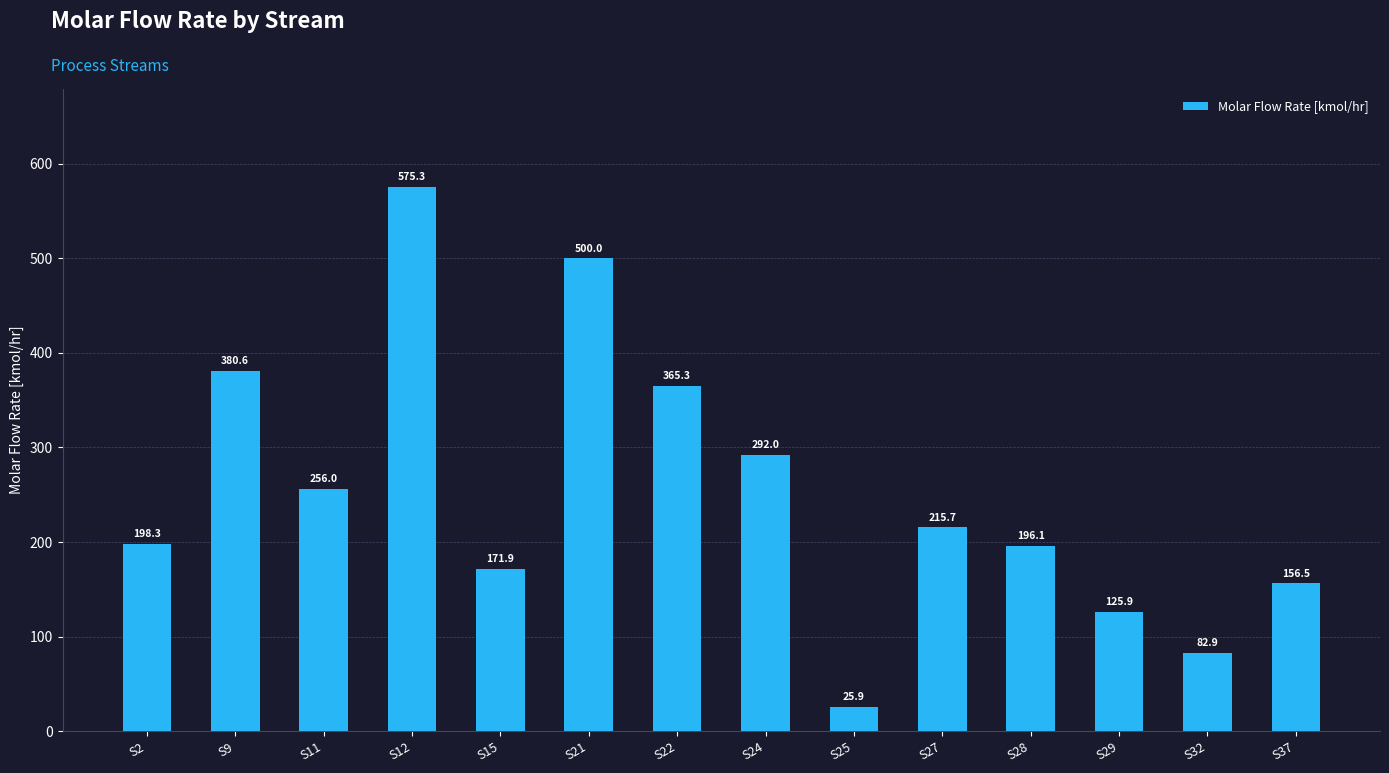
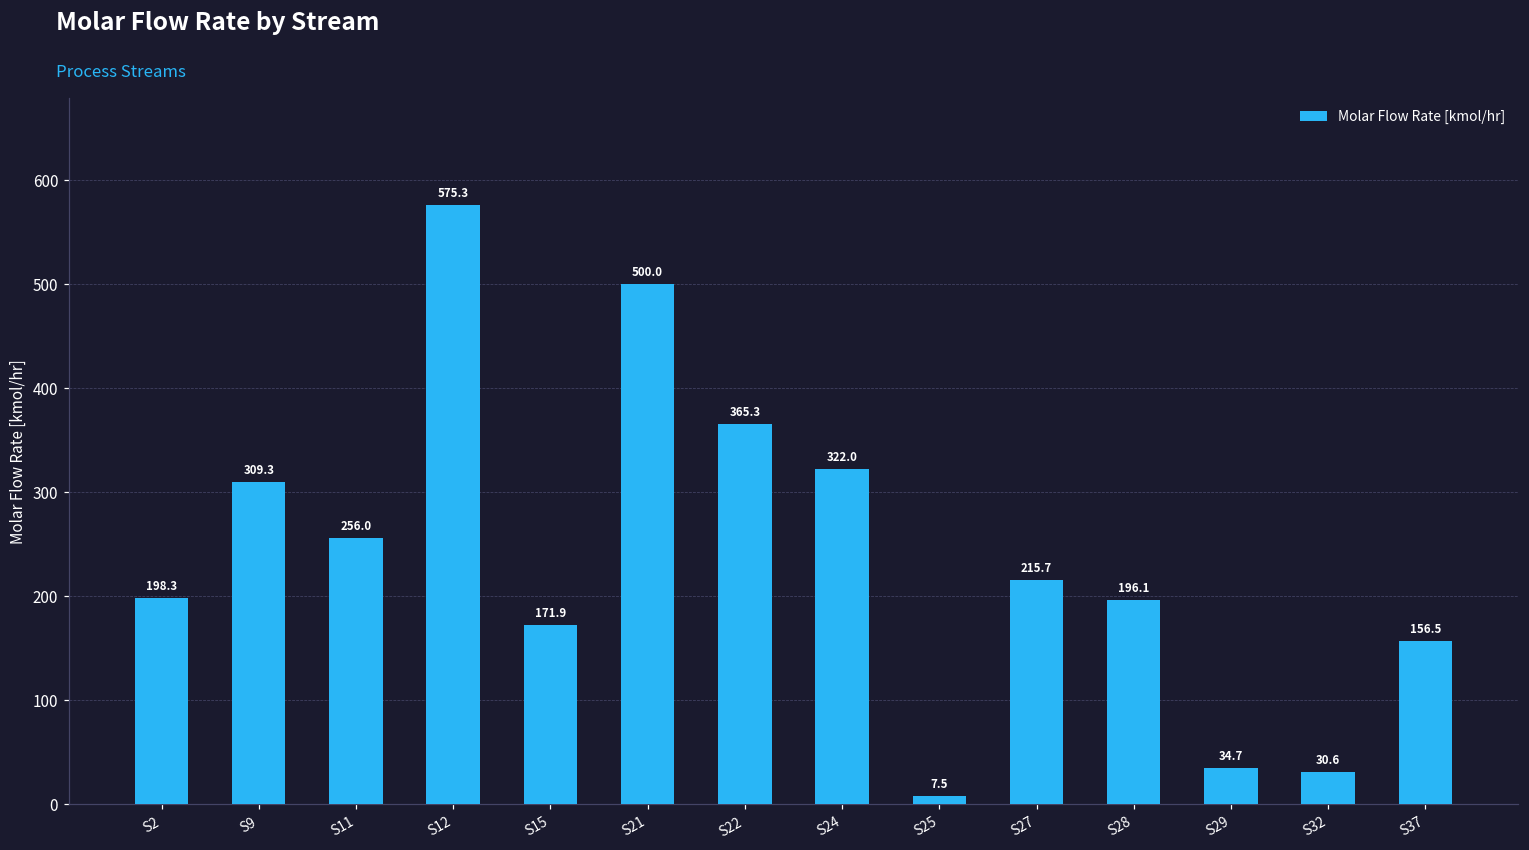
S9: 380.6 -> 309.3
S24: 292.0 -> 322.0
S25: 25.9 -> 7.5
S29: 125.9 -> 34.7
S32: 82.9 -> 30.6
